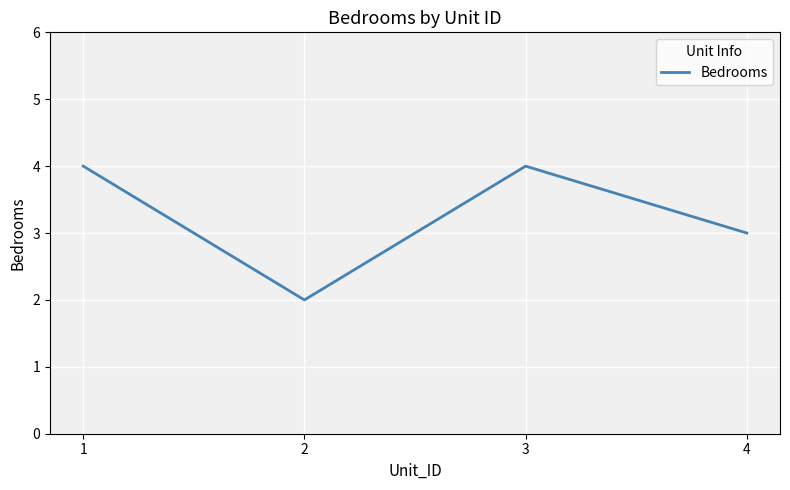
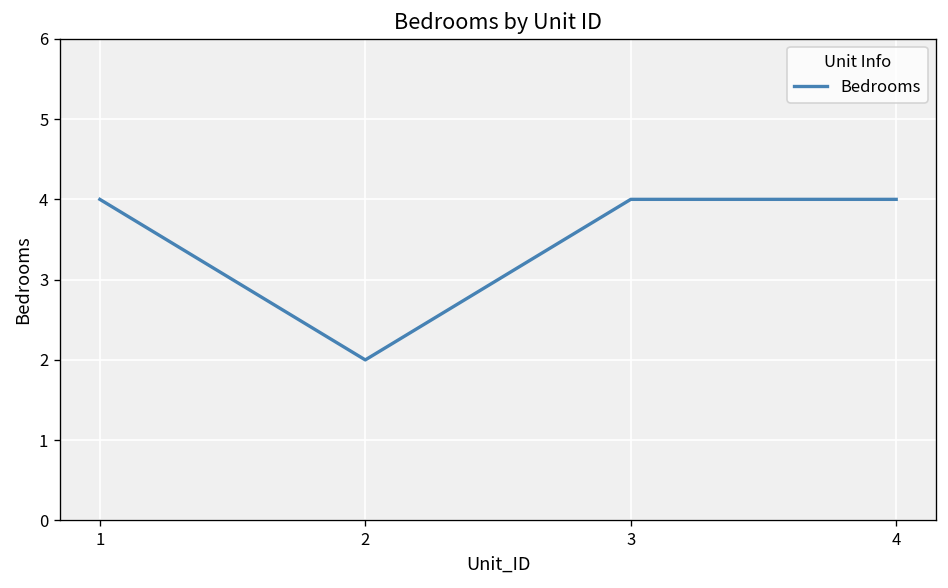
4: 3 -> 4
